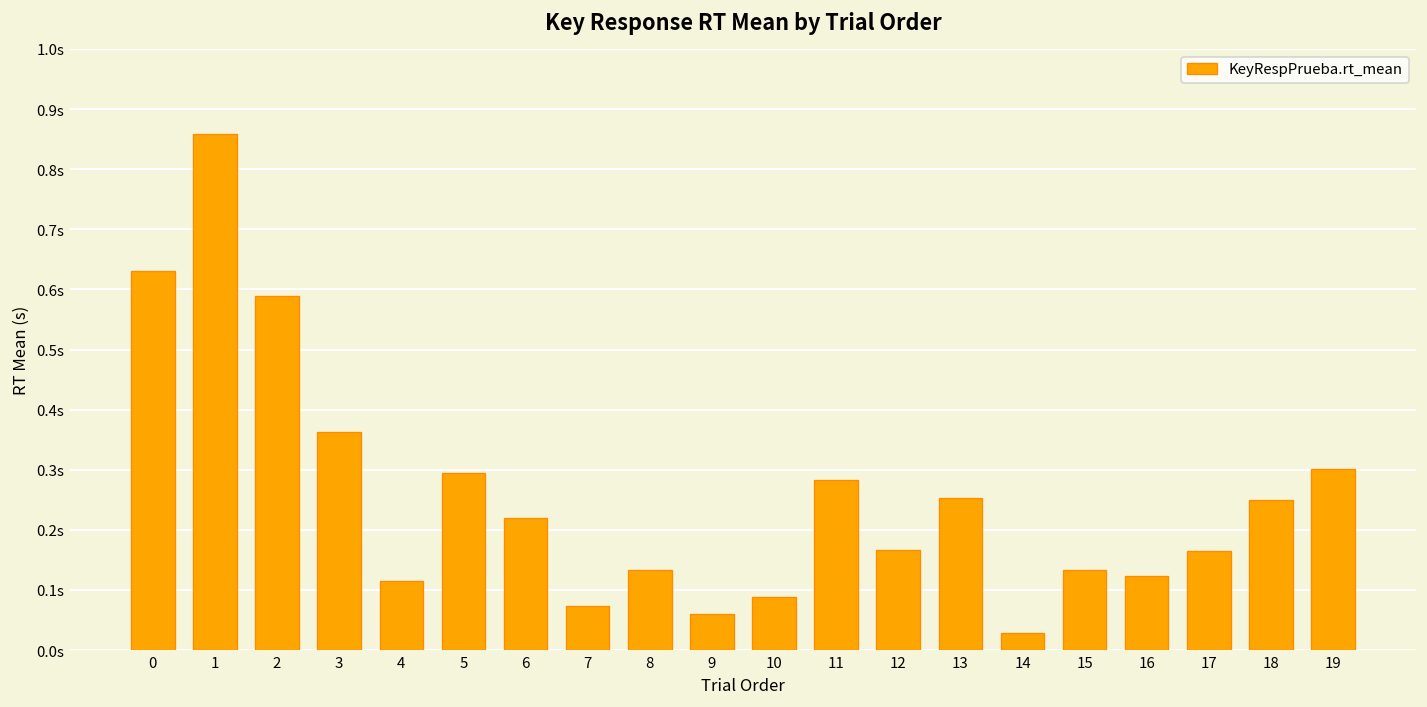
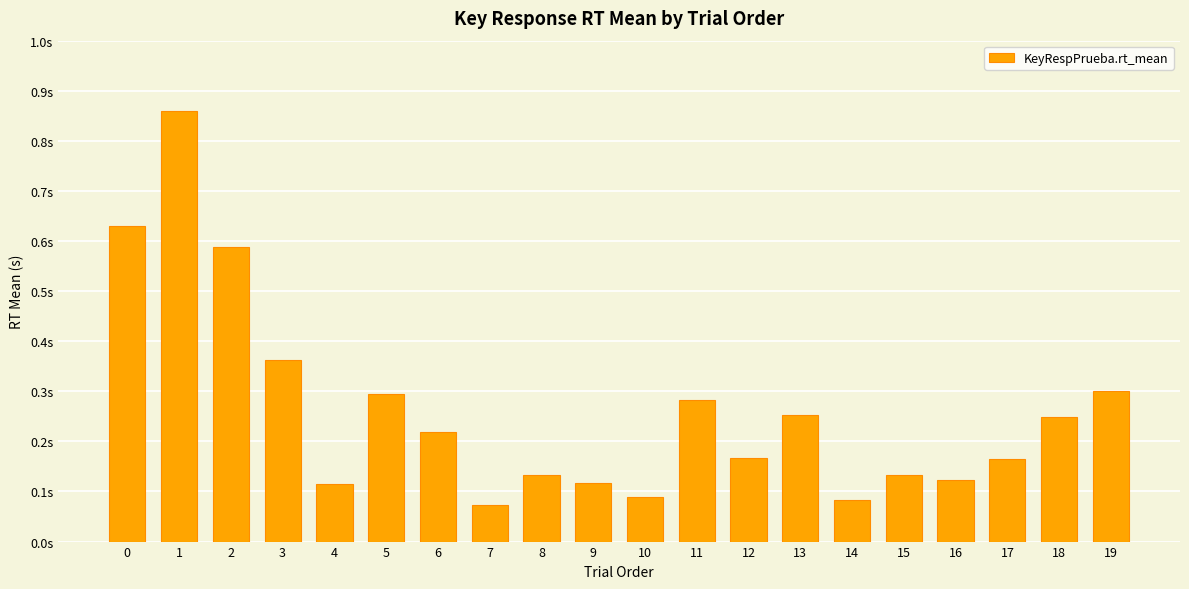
9: 0.06s -> 0.12s
14: 0.03s -> 0.08s
